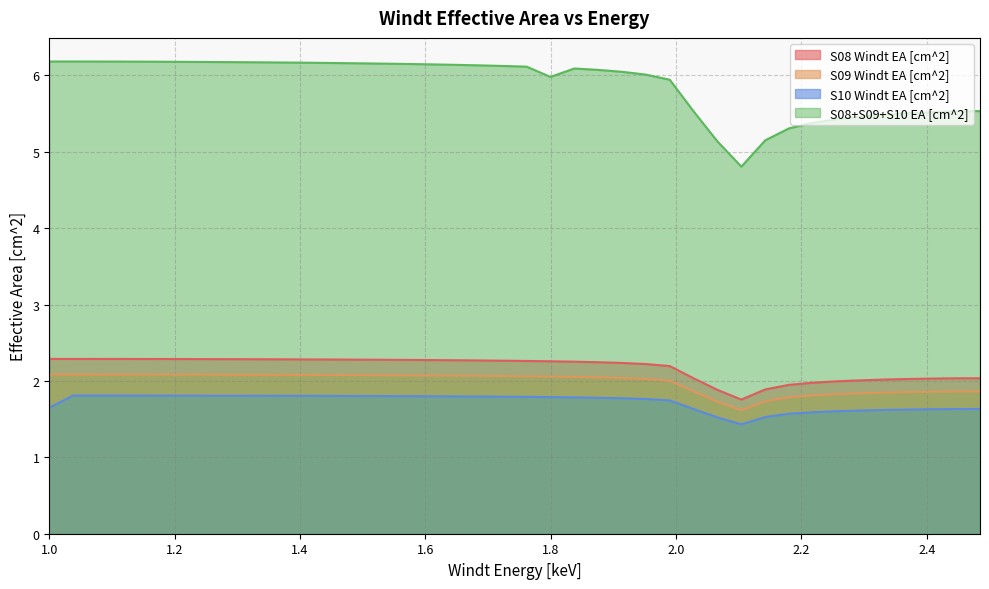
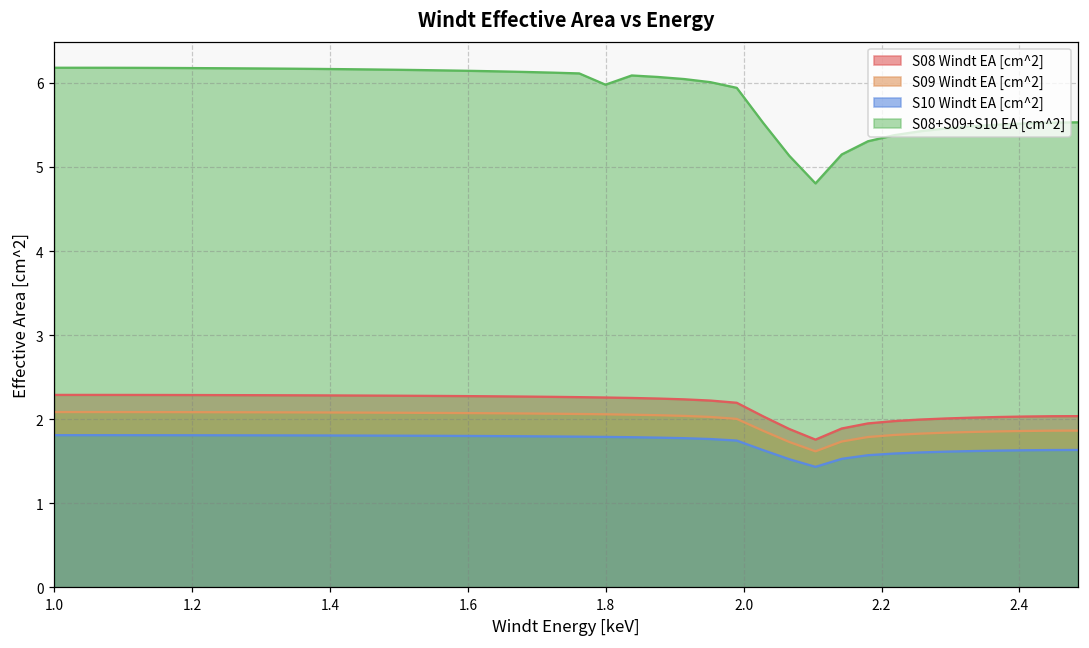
S10 Windt EA [cm^2], 1.0: 1.6 -> 1.8
